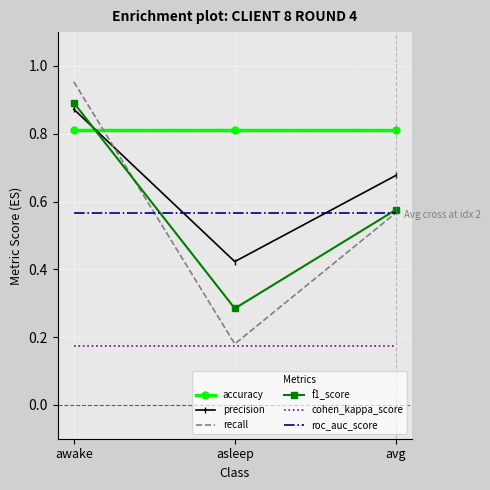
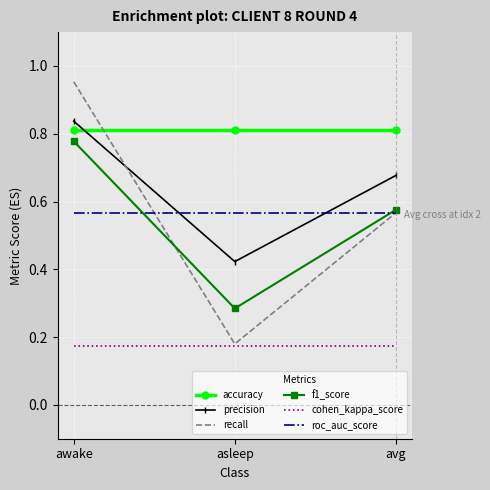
precision, awake: 0.87 -> 0.84
f1_score, awake: 0.89 -> 0.78
